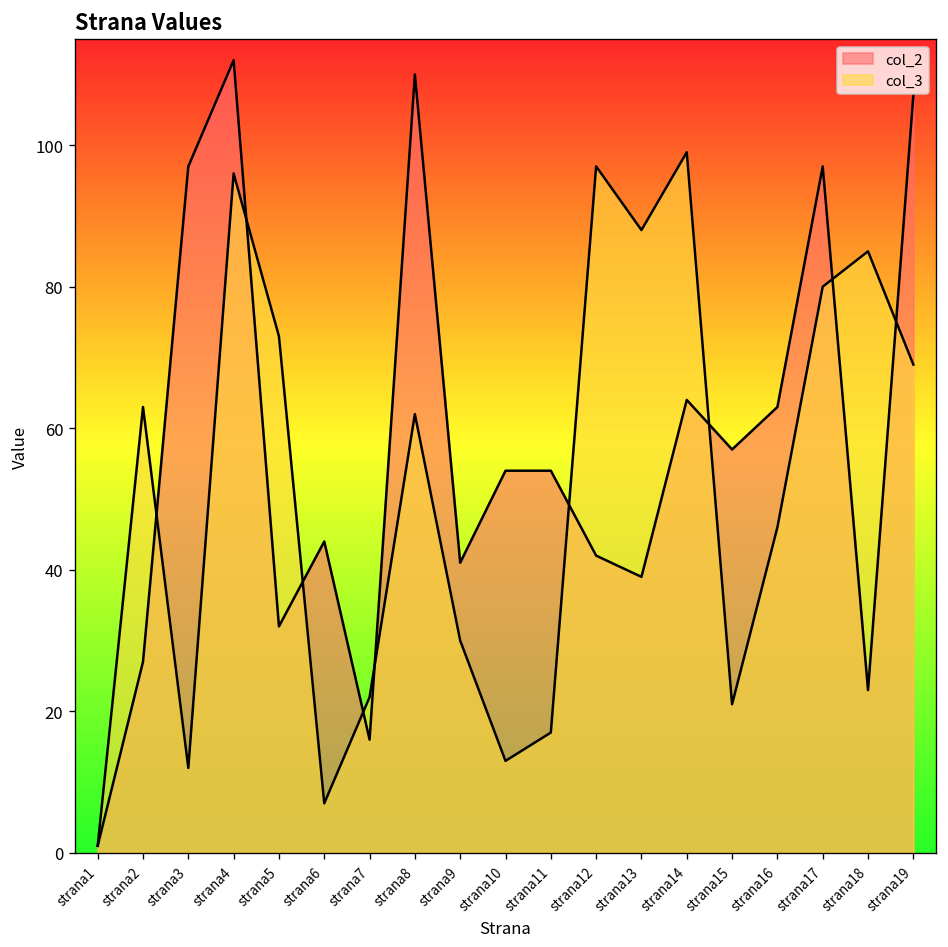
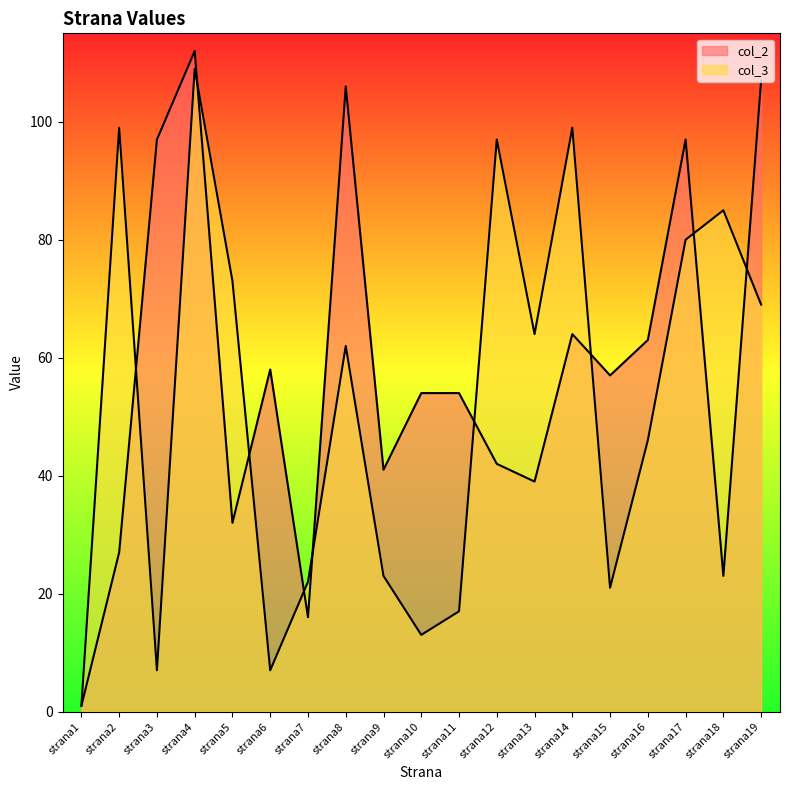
col_3, strana2: 63 -> 99
col_3, strana3: 12 -> 7
col_3, strana4: 96 -> 109
col_2, strana6: 44 -> 58
col_2, strana8: 110 -> 106
col_3, strana9: 30 -> 23
col_3, strana13: 88 -> 64
